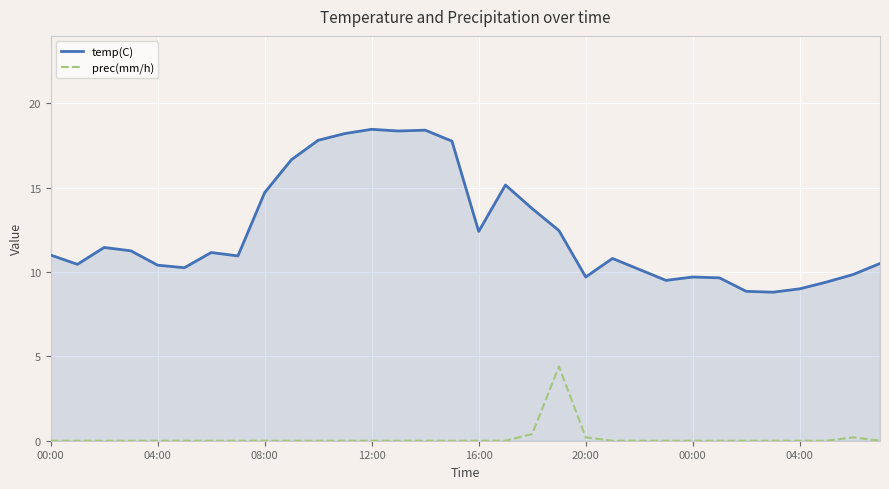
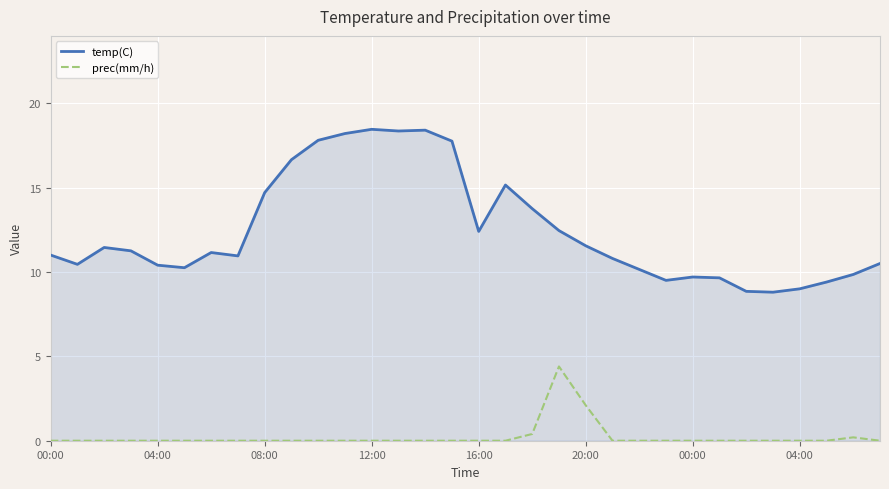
temp(C), 20:00: 9.7 -> 11.6
prec(mm/h), 20:00: 0.2 -> 2.1
